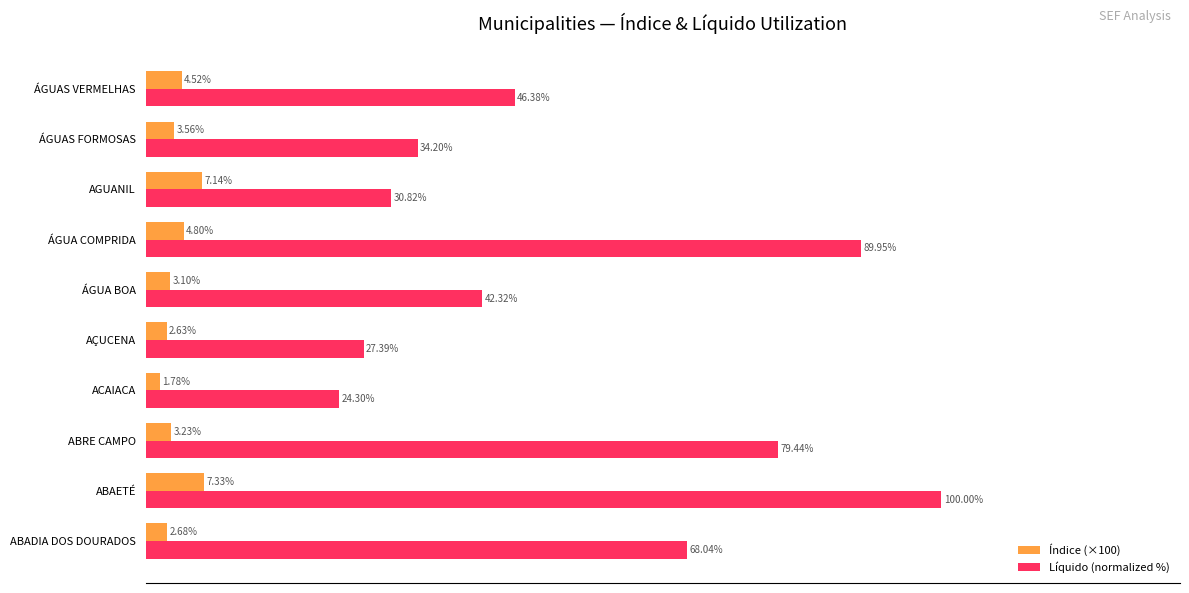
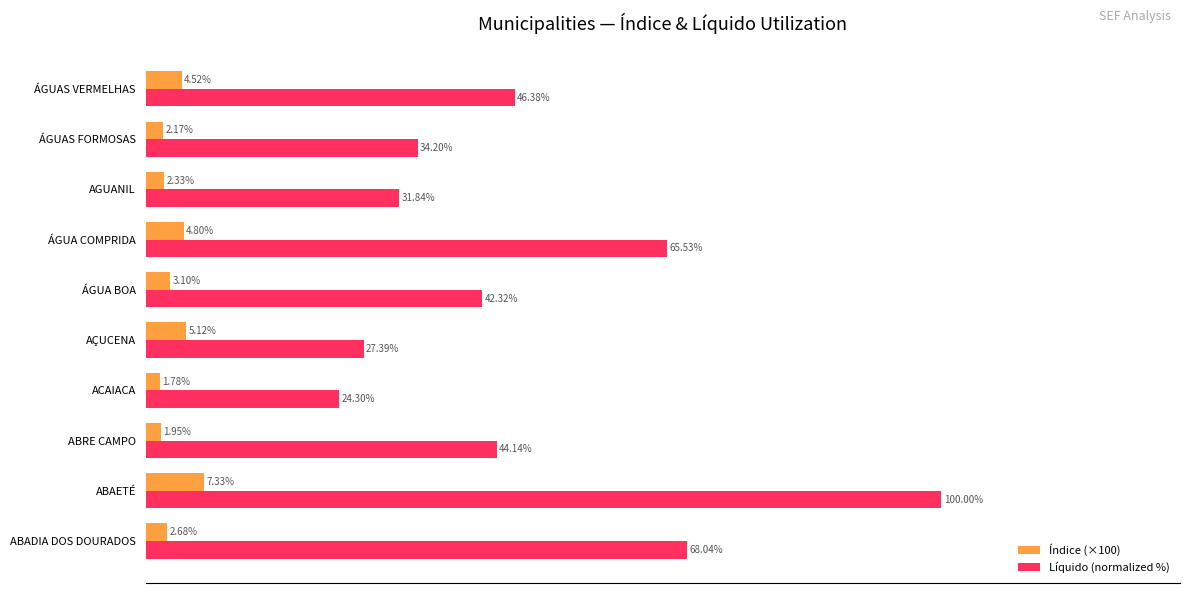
Índice (×100), ÁGUAS FORMOSAS: 3.56% -> 2.17%
Índice (×100), AGUANIL: 7.14% -> 2.33%
Líquido (normalized %), AGUANIL: 30.82% -> 31.84%
Líquido (normalized %), ÁGUA COMPRIDA: 89.95% -> 65.53%
Índice (×100), AÇUCENA: 2.63% -> 5.12%
Índice (×100), ABRE CAMPO: 3.23% -> 1.95%
Líquido (normalized %), ABRE CAMPO: 79.44% -> 44.14%
